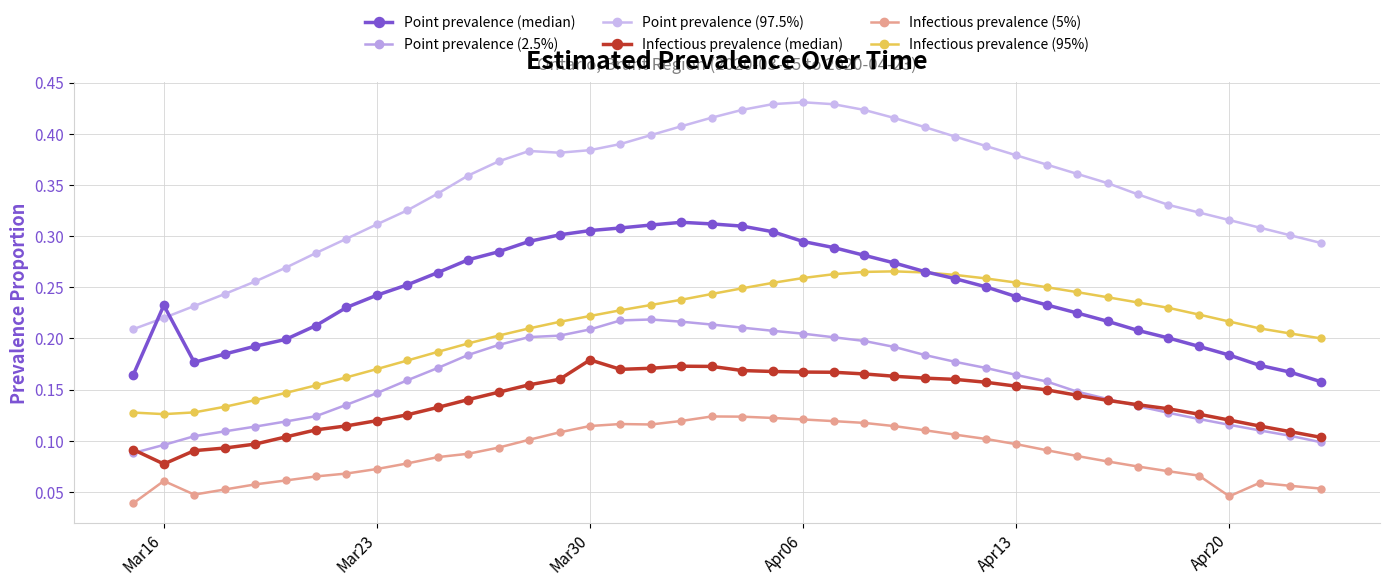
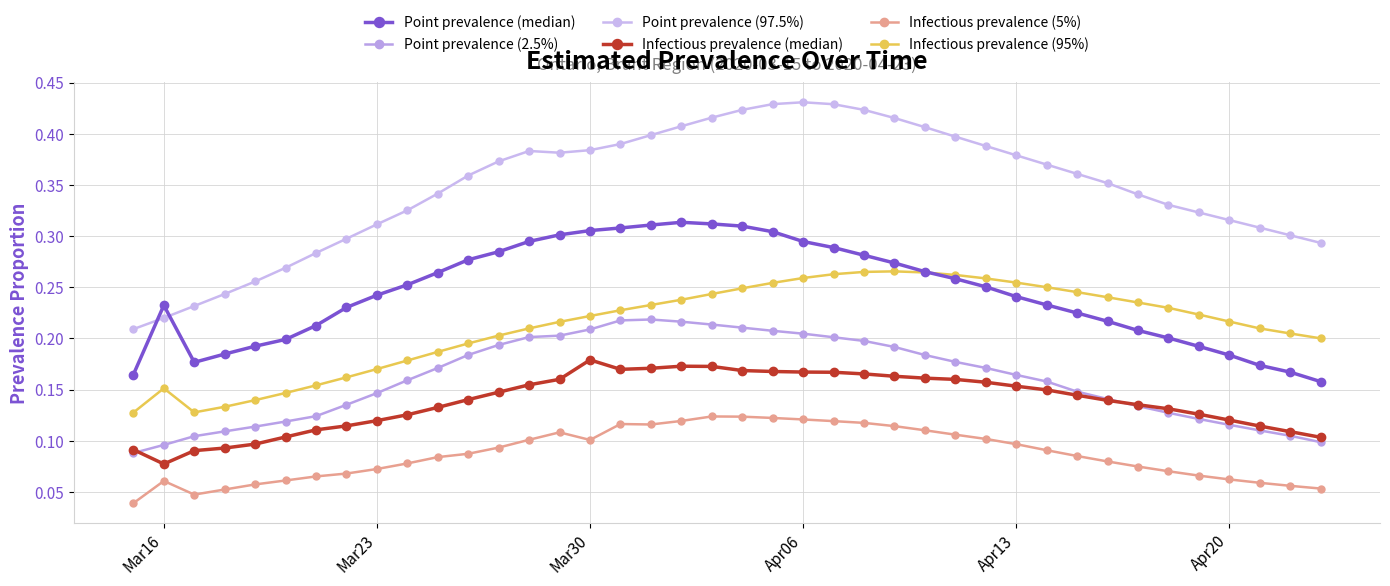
Infectious prevalence (95%), Mar16: 0.126 -> 0.151
Infectious prevalence (5%), Mar30: 0.114 -> 0.101
Infectious prevalence (5%), Apr20: 0.046 -> 0.062
